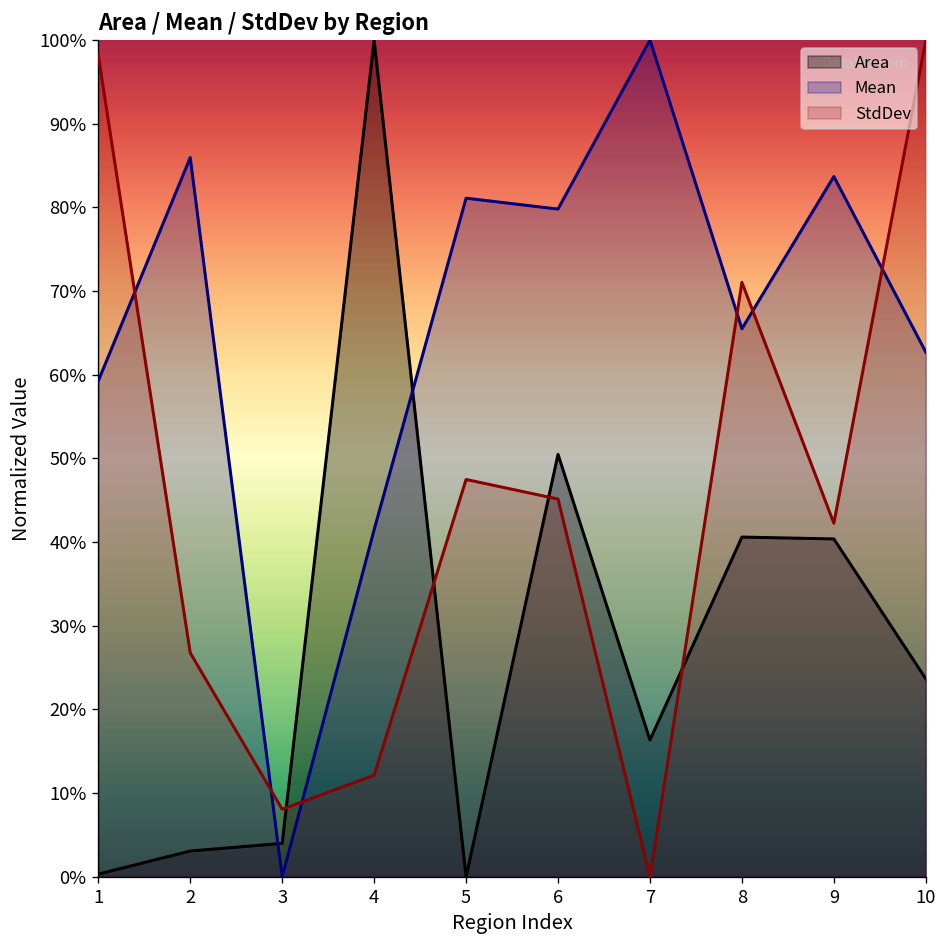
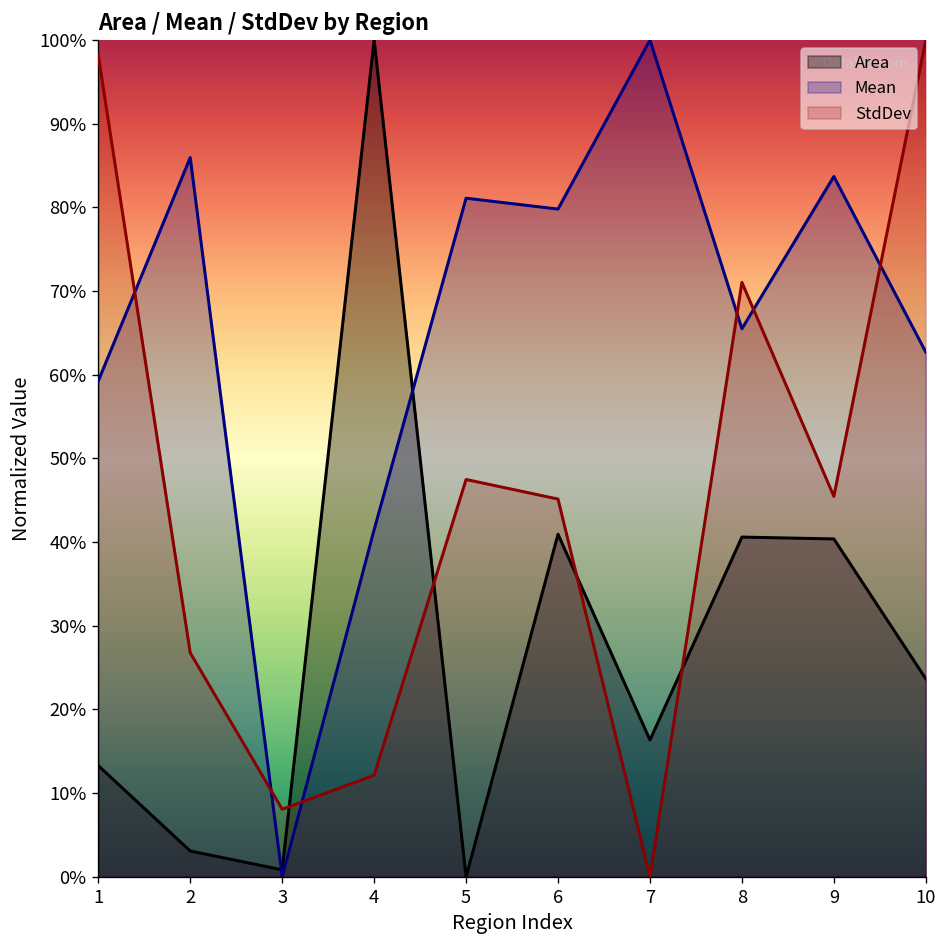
Area, 1: 0% -> 13%
Area, 3: 4% -> 1%
Area, 6: 50% -> 41%
StdDev, 9: 42% -> 45%
